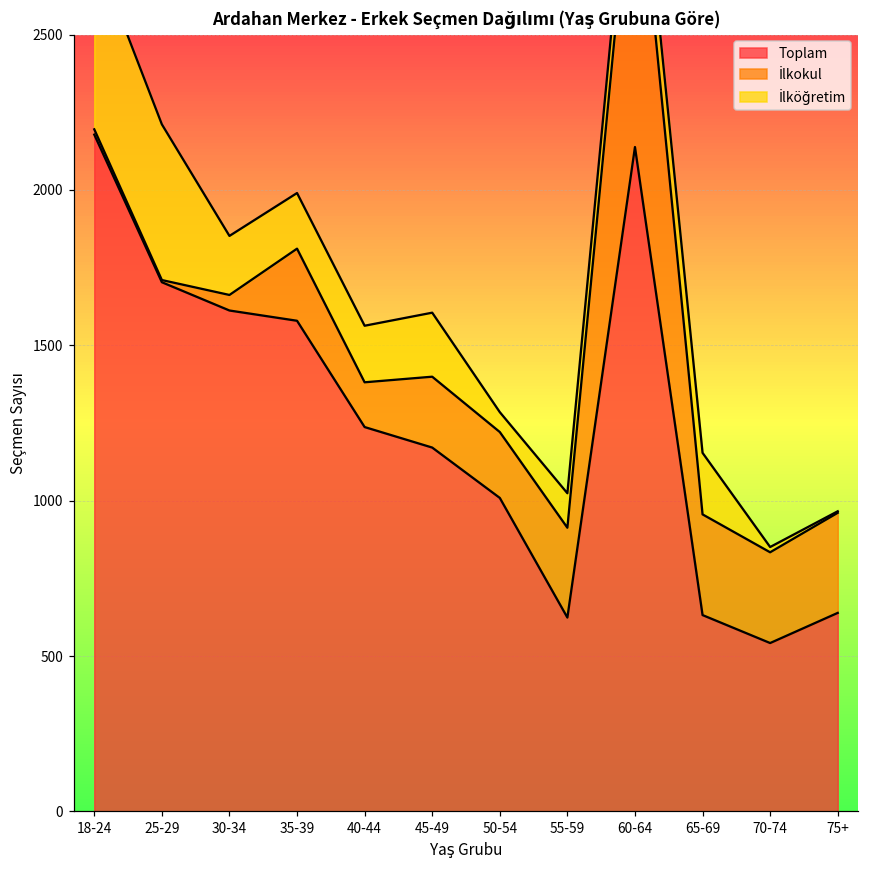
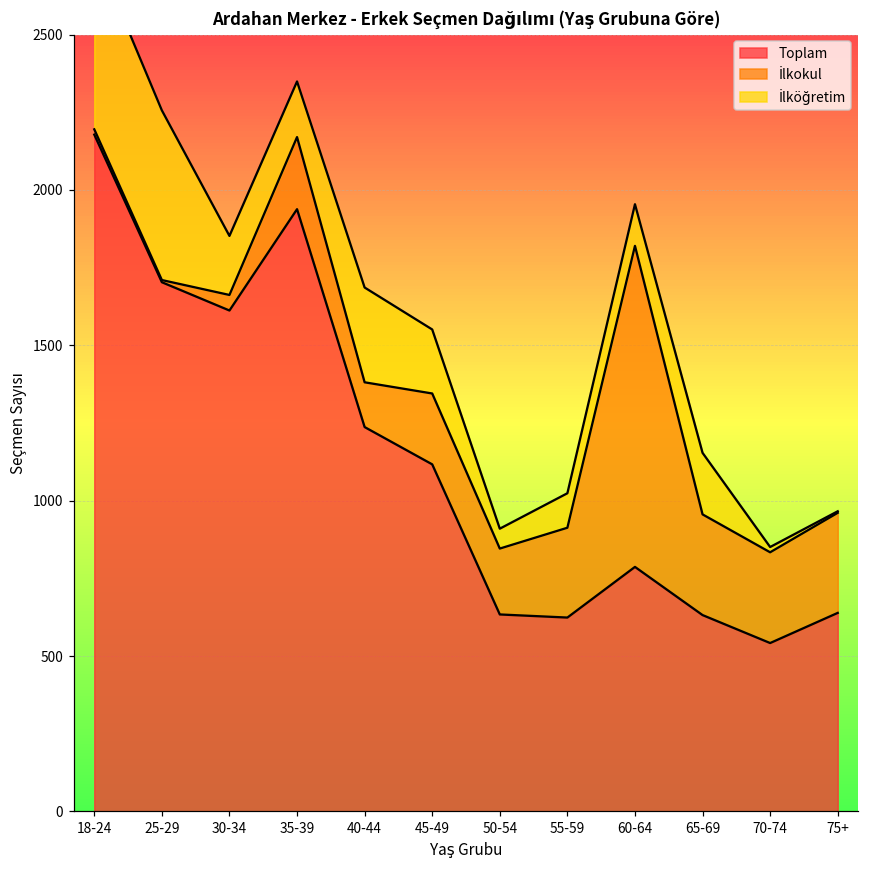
İlköğretim, 25-29: 500 -> 550
Toplam, 35-39: 1580 -> 1940
İlköğretim, 40-44: 180 -> 310
Toplam, 45-49: 1170 -> 1120
Toplam, 50-54: 1010 -> 630
Toplam, 60-64: 2140 -> 790
